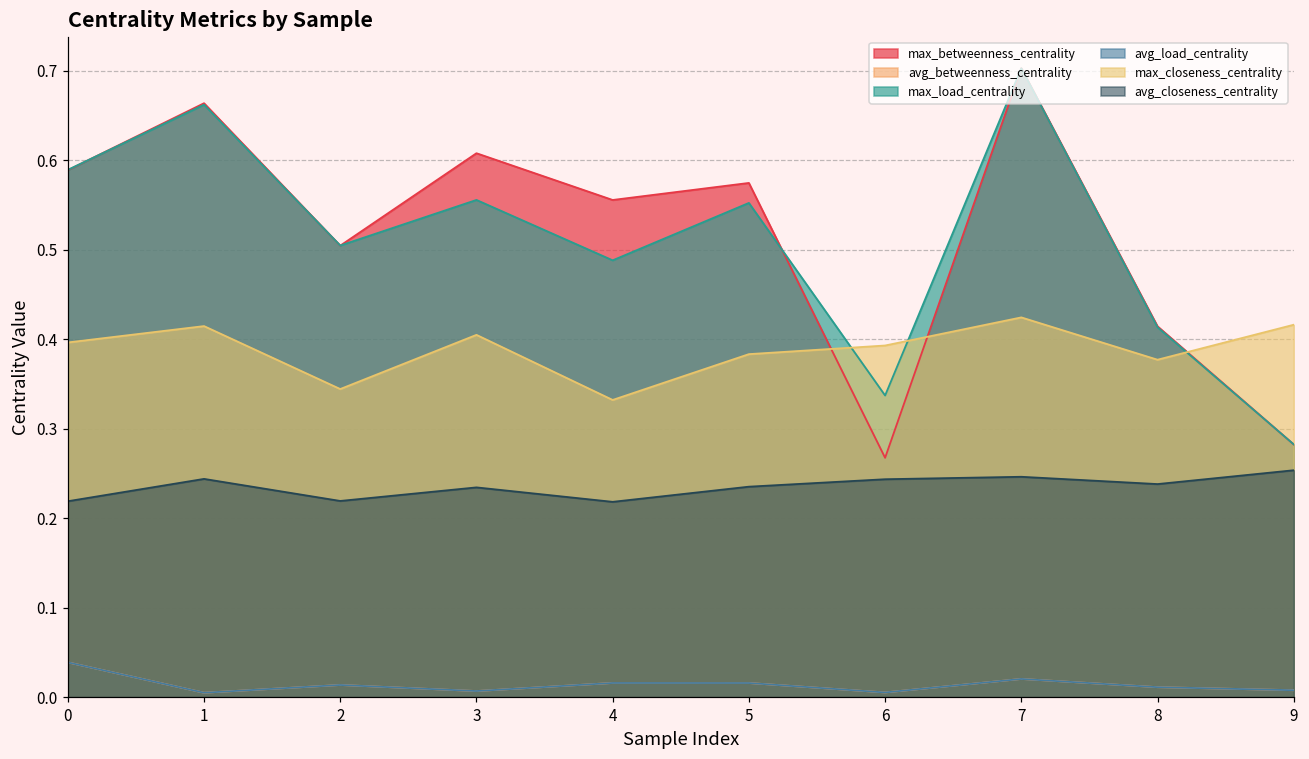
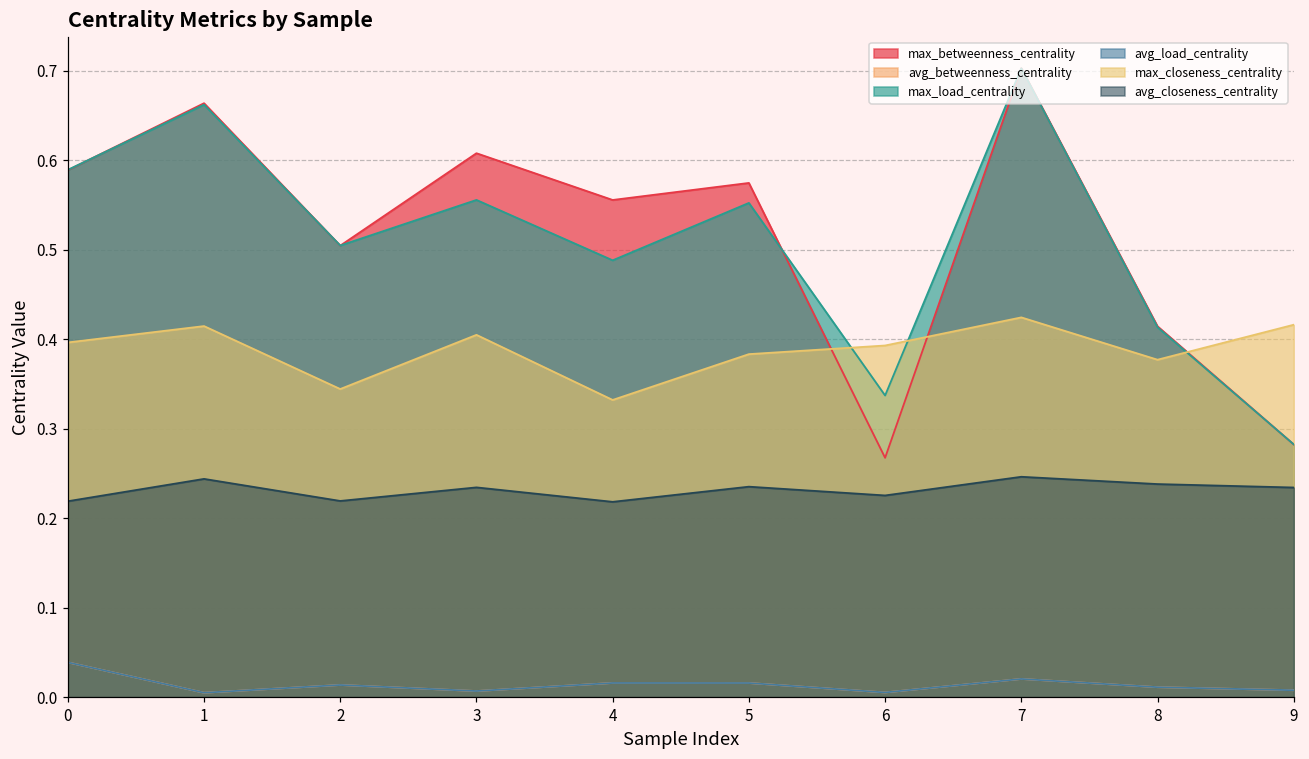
avg_closeness_centrality, 6: 0.24 -> 0.23
avg_closeness_centrality, 9: 0.25 -> 0.23
